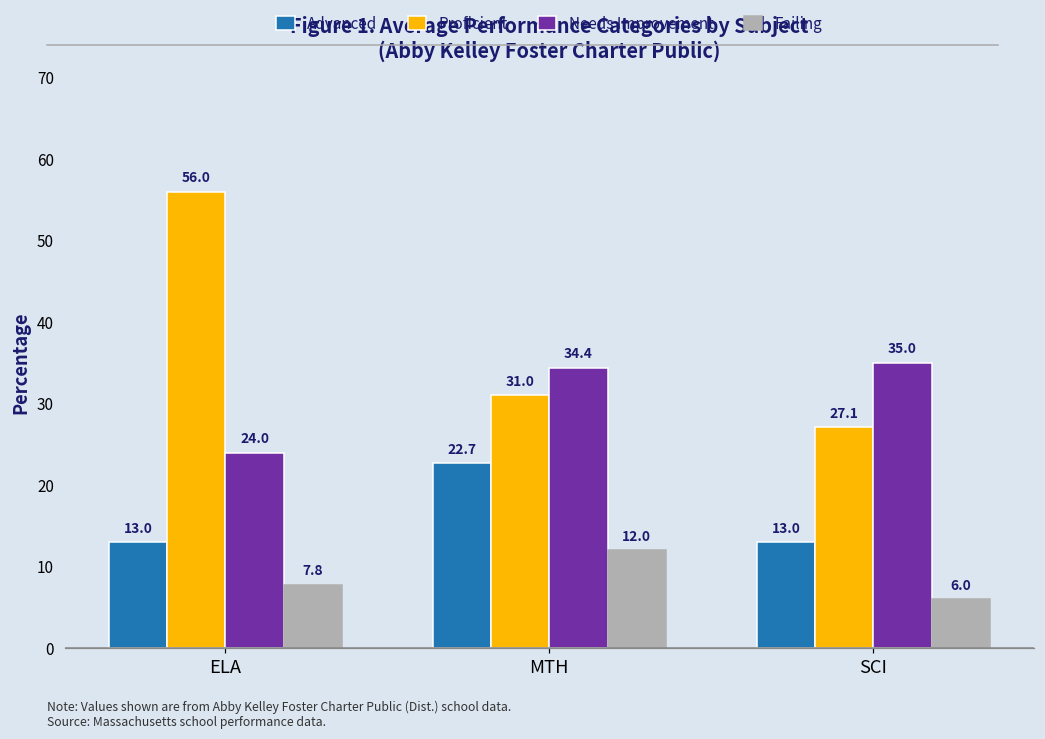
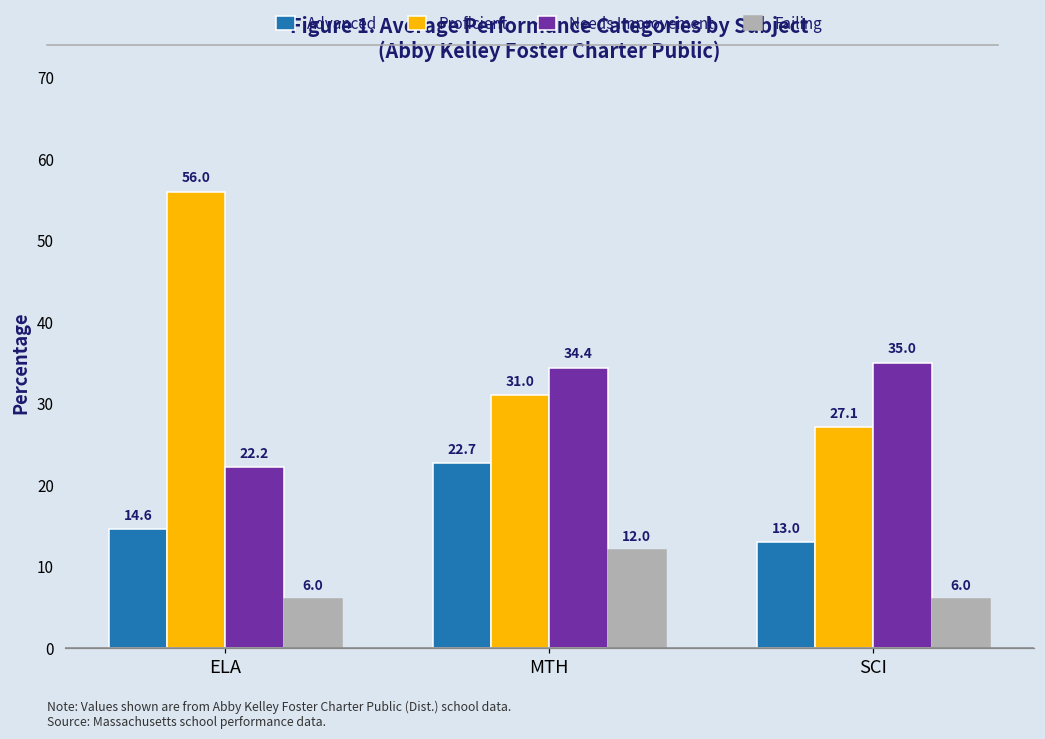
Advanced, ELA: 13.0 -> 14.6
Needs Improvement, ELA: 24.0 -> 22.2
Failing, ELA: 7.8 -> 6.0
